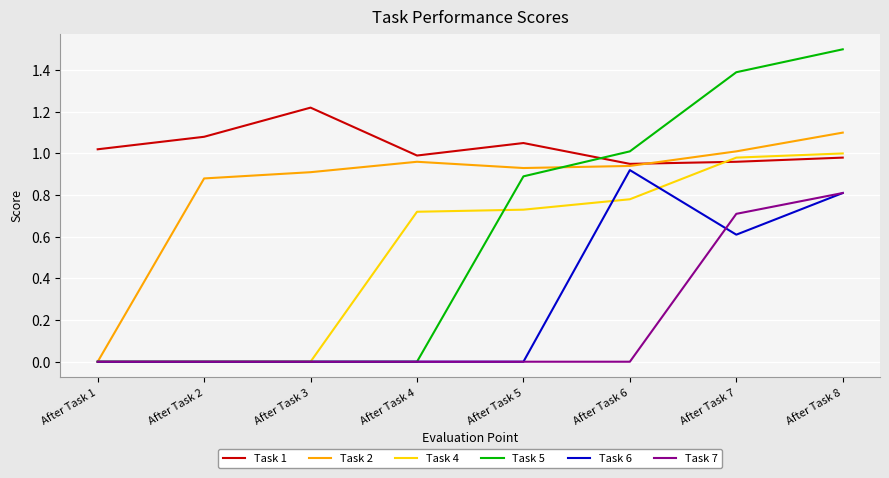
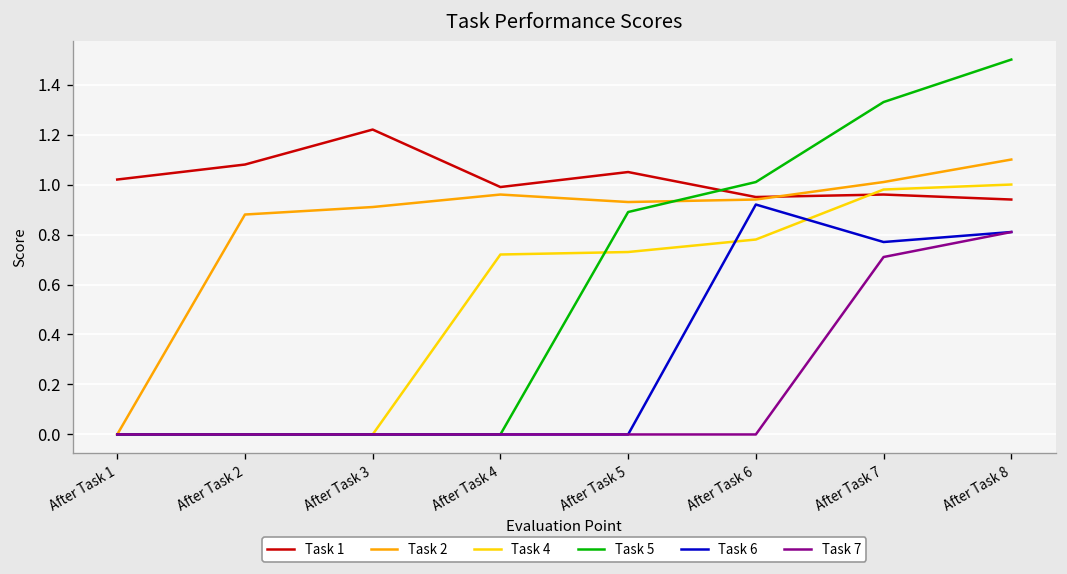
Task 5, After Task 7: 1.39 -> 1.33
Task 6, After Task 7: 0.61 -> 0.77
Task 1, After Task 8: 0.98 -> 0.94
